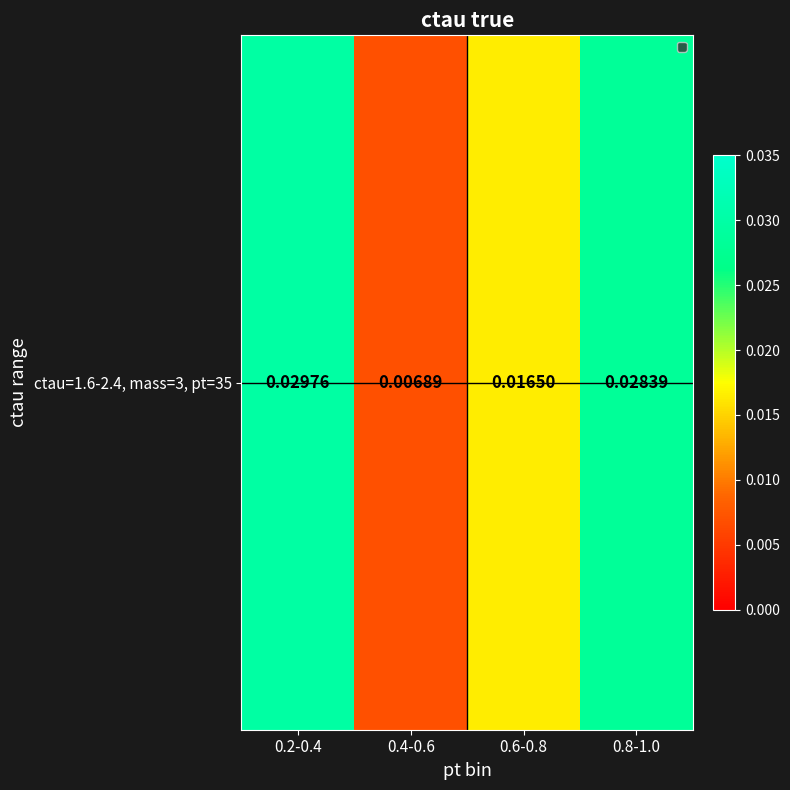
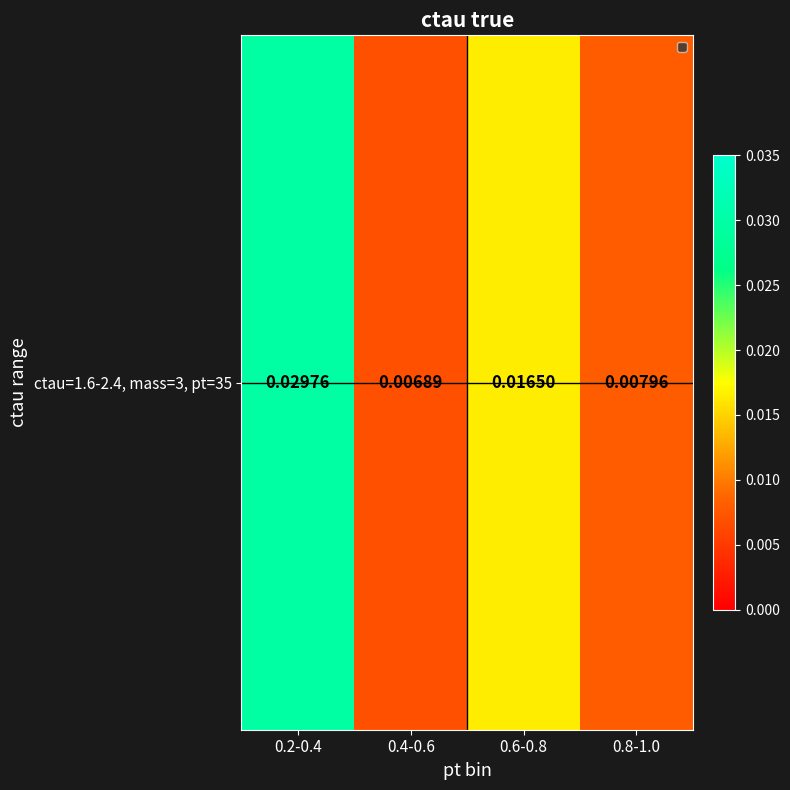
ctau=1.6-2.4, mass=3, pt=35, 0.8-1.0: 0.02839 -> 0.00796
